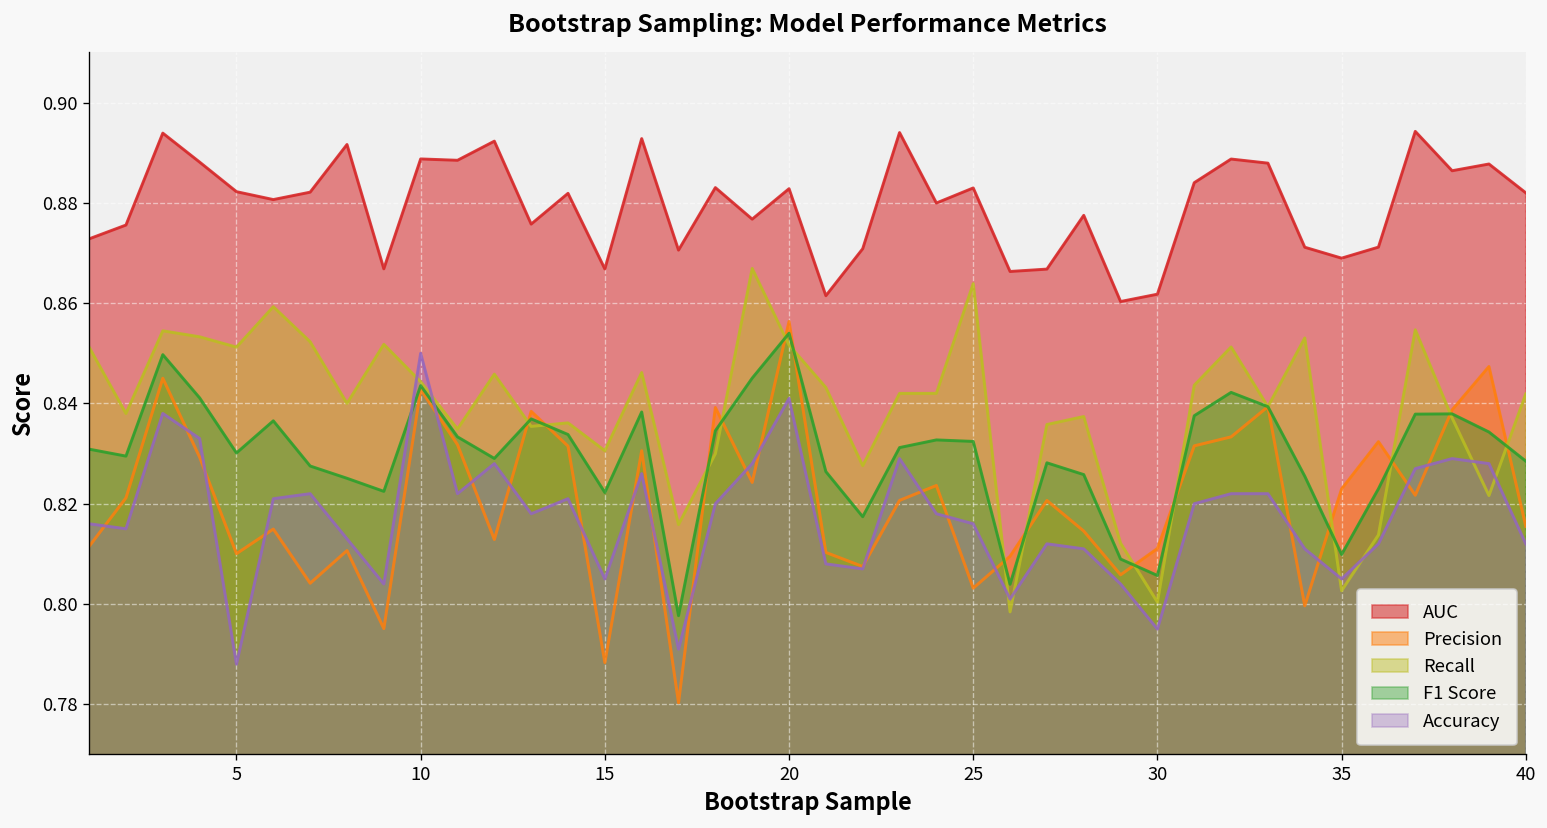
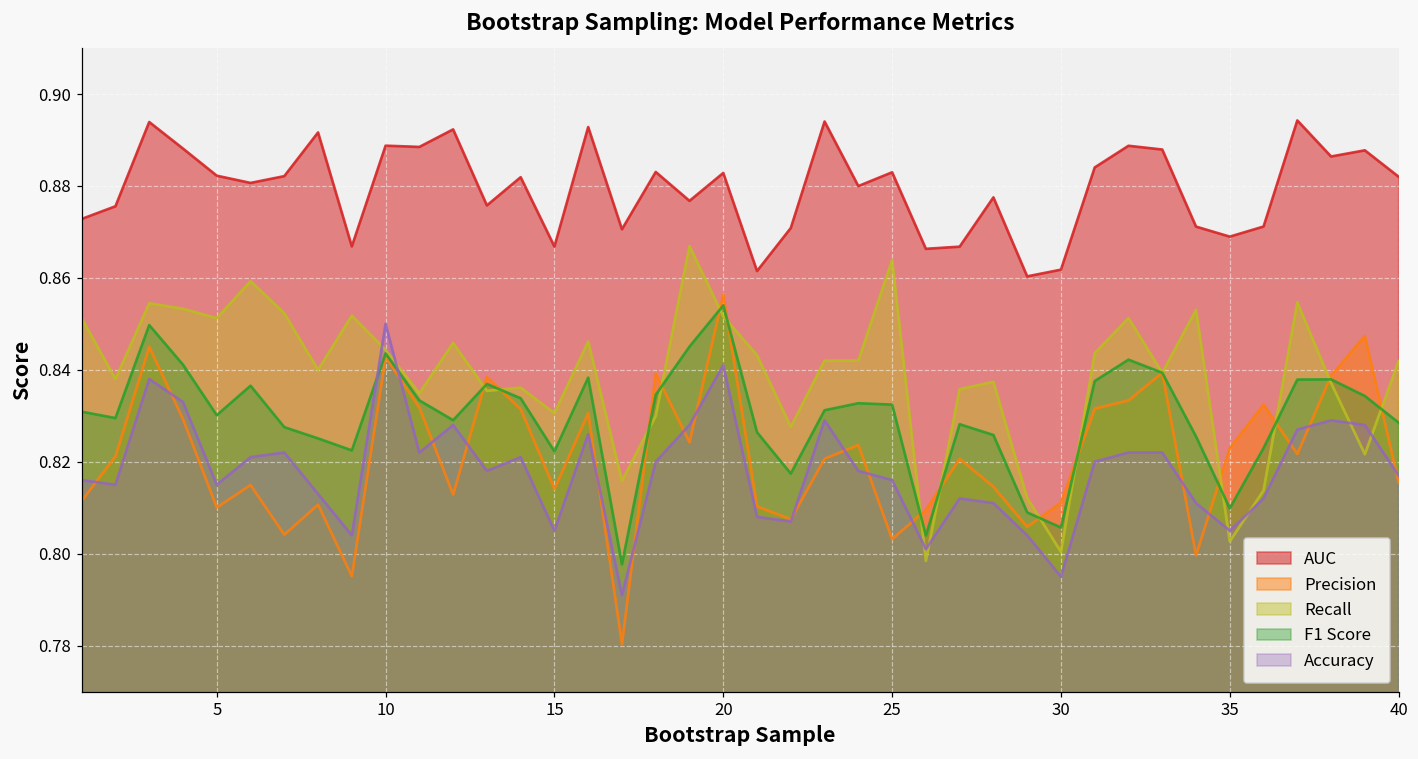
Accuracy, 5: 0.788 -> 0.815
Precision, 15: 0.788 -> 0.814
Accuracy, 40: 0.812 -> 0.817
